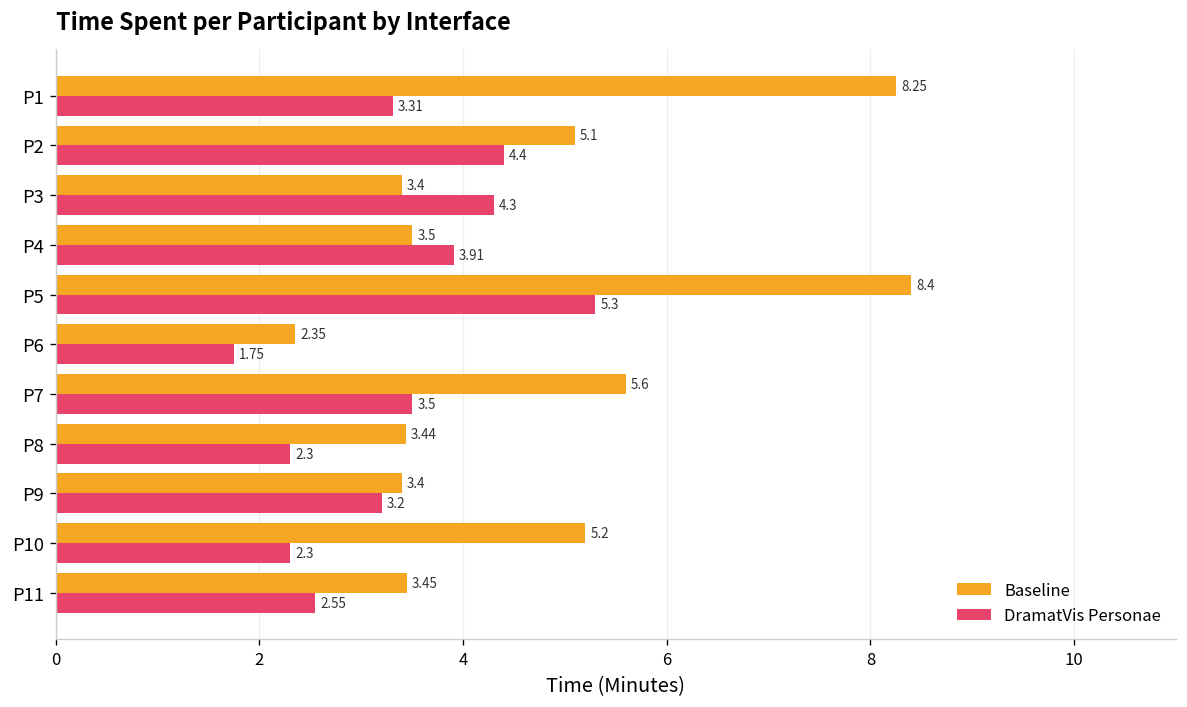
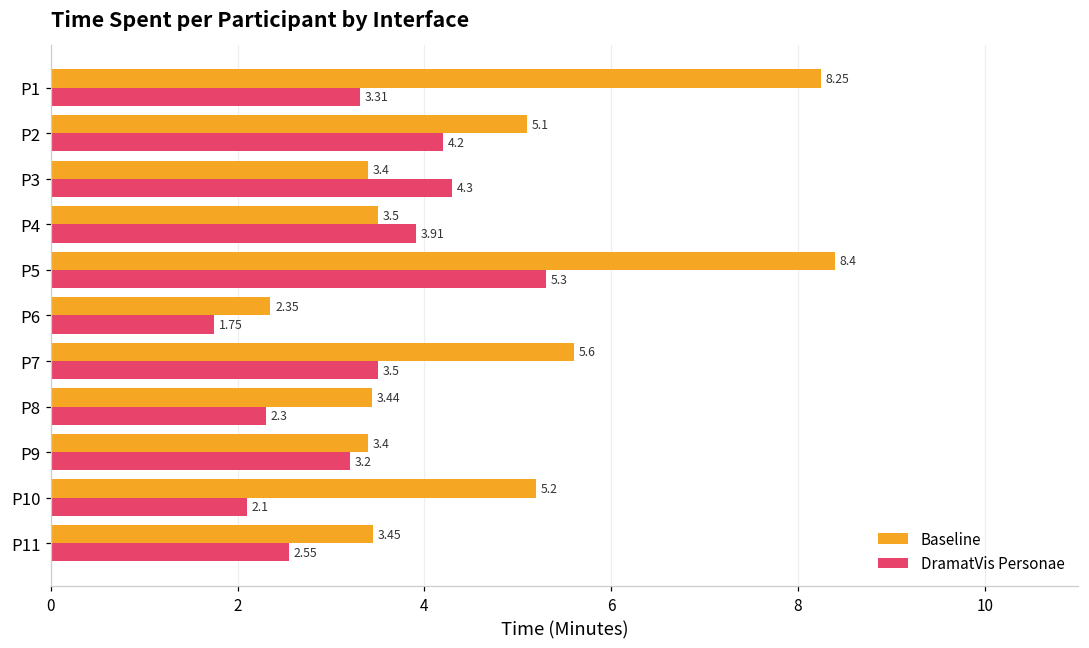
DramatVis Personae, P2: 4.4 -> 4.2
DramatVis Personae, P10: 2.3 -> 2.1
